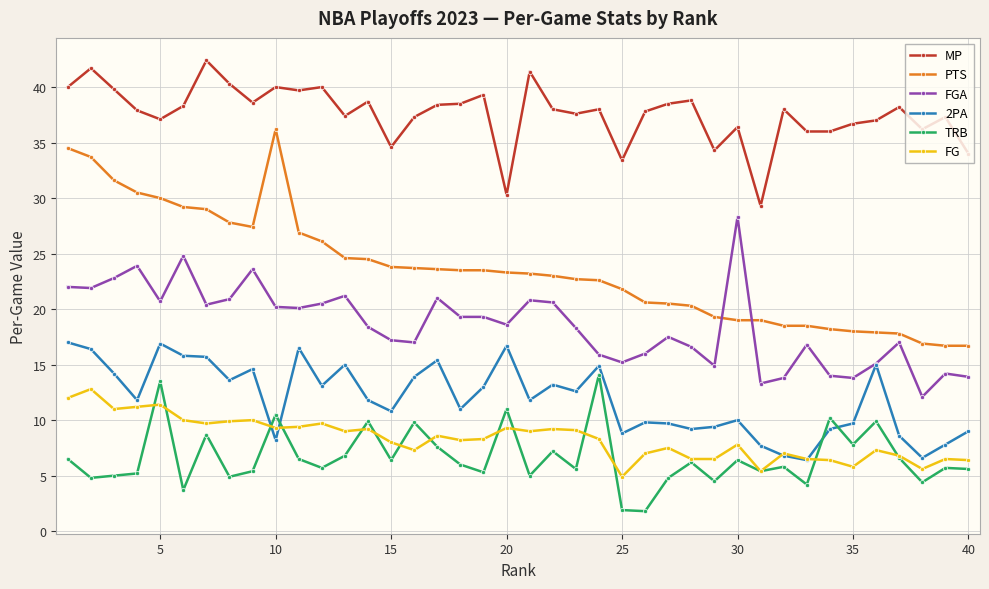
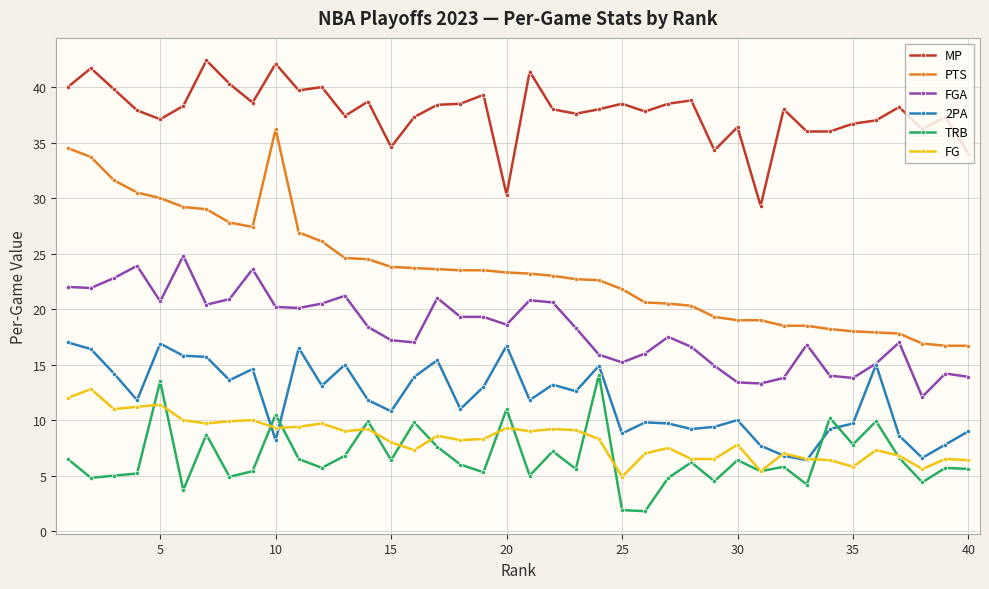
MP, 10: 40.0 -> 42.1
MP, 25: 33.4 -> 38.5
FGA, 30: 28.3 -> 13.4
